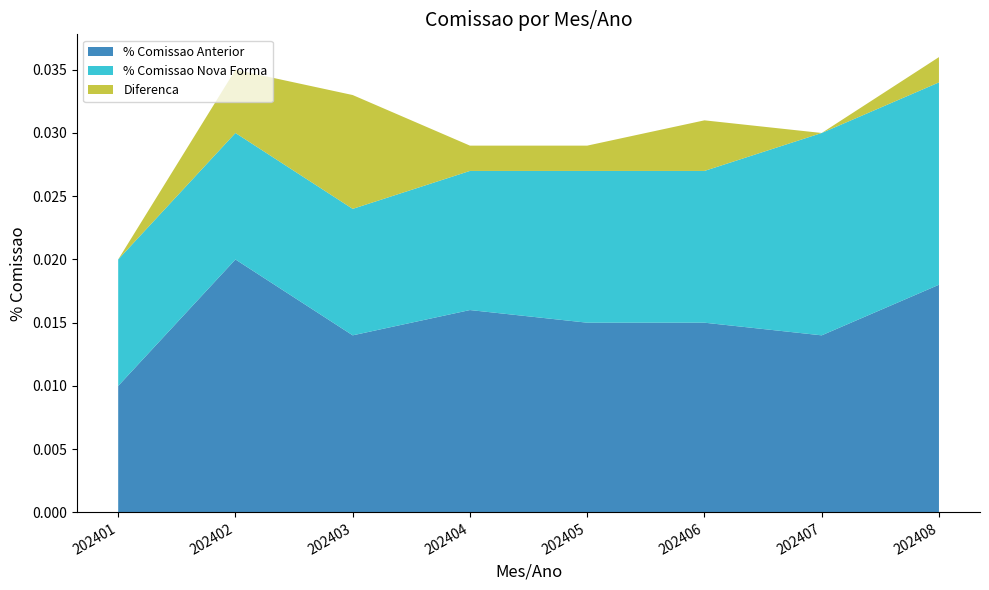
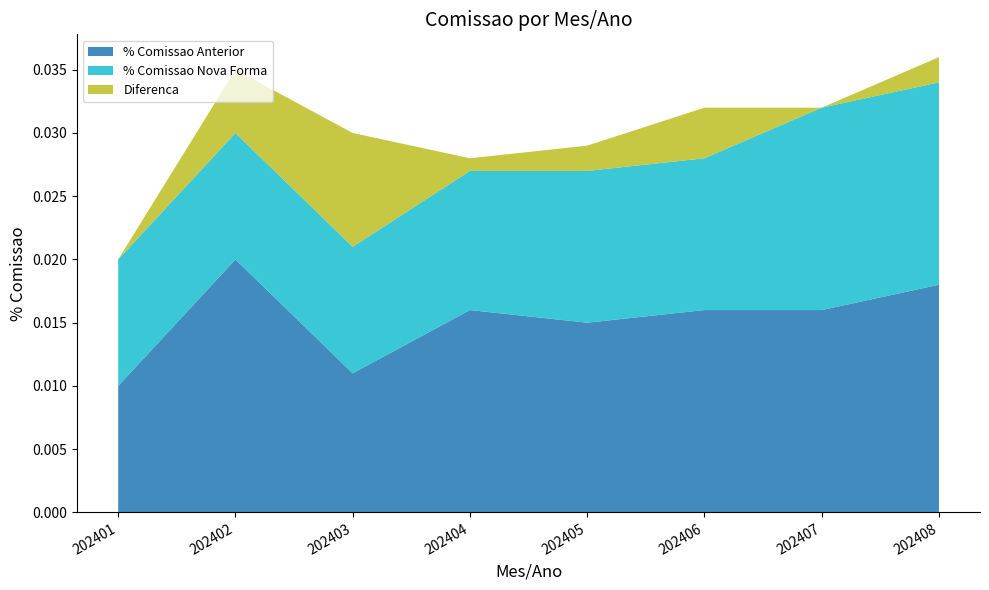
% Comissao Anterior, 202403: 0.014 -> 0.011
Diferenca, 202404: 0.002 -> 0.001
% Comissao Anterior, 202406: 0.015 -> 0.016
% Comissao Anterior, 202407: 0.014 -> 0.016
